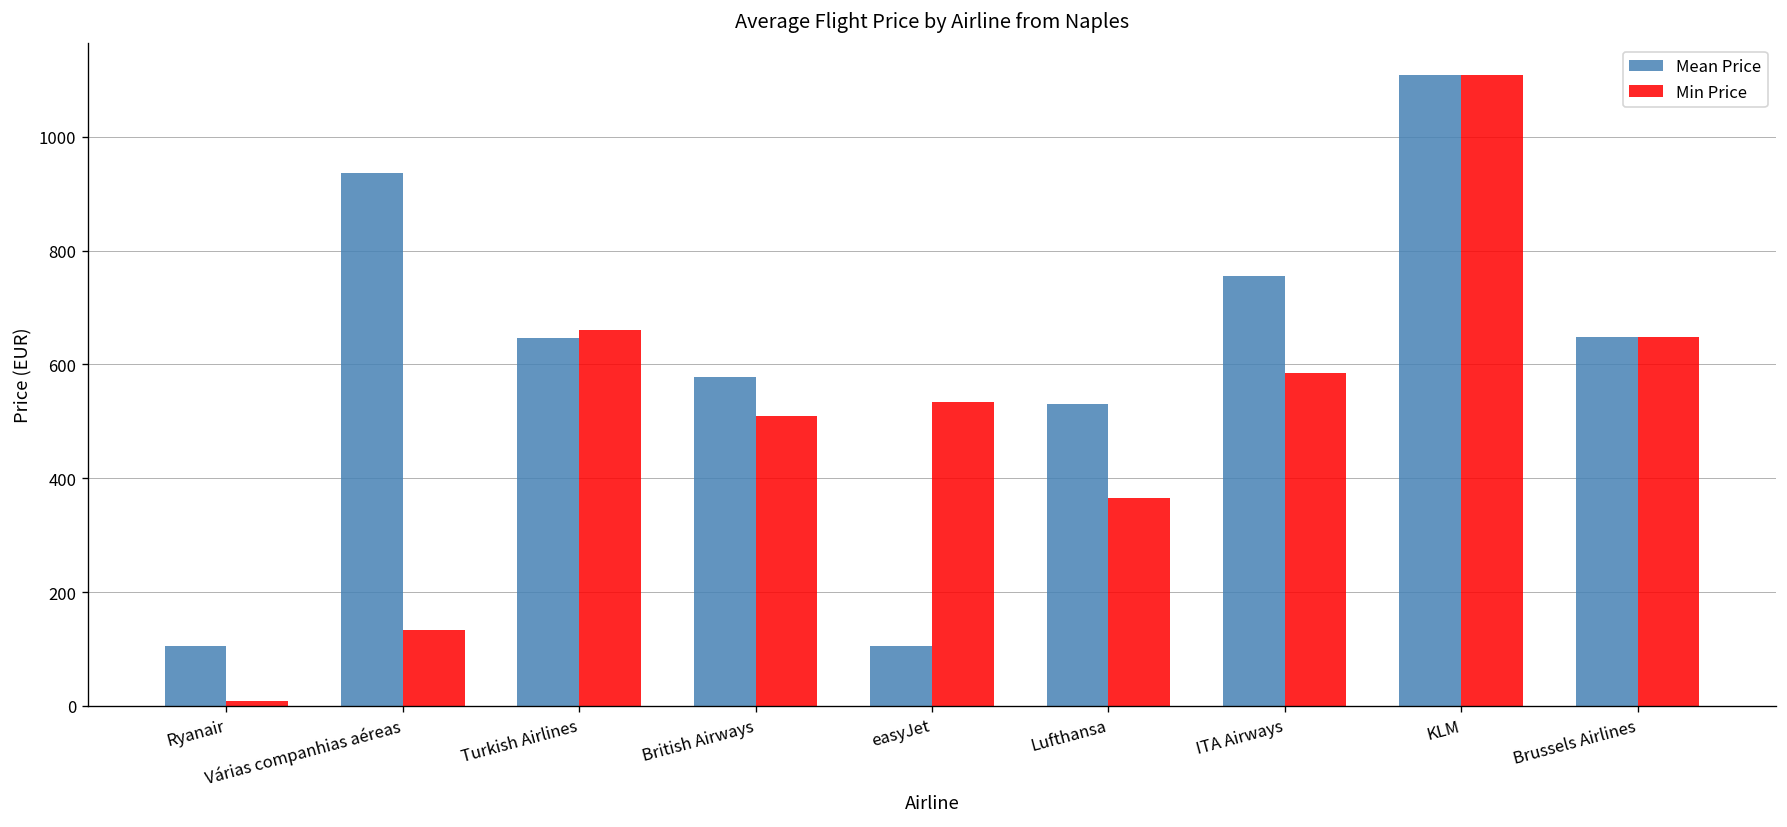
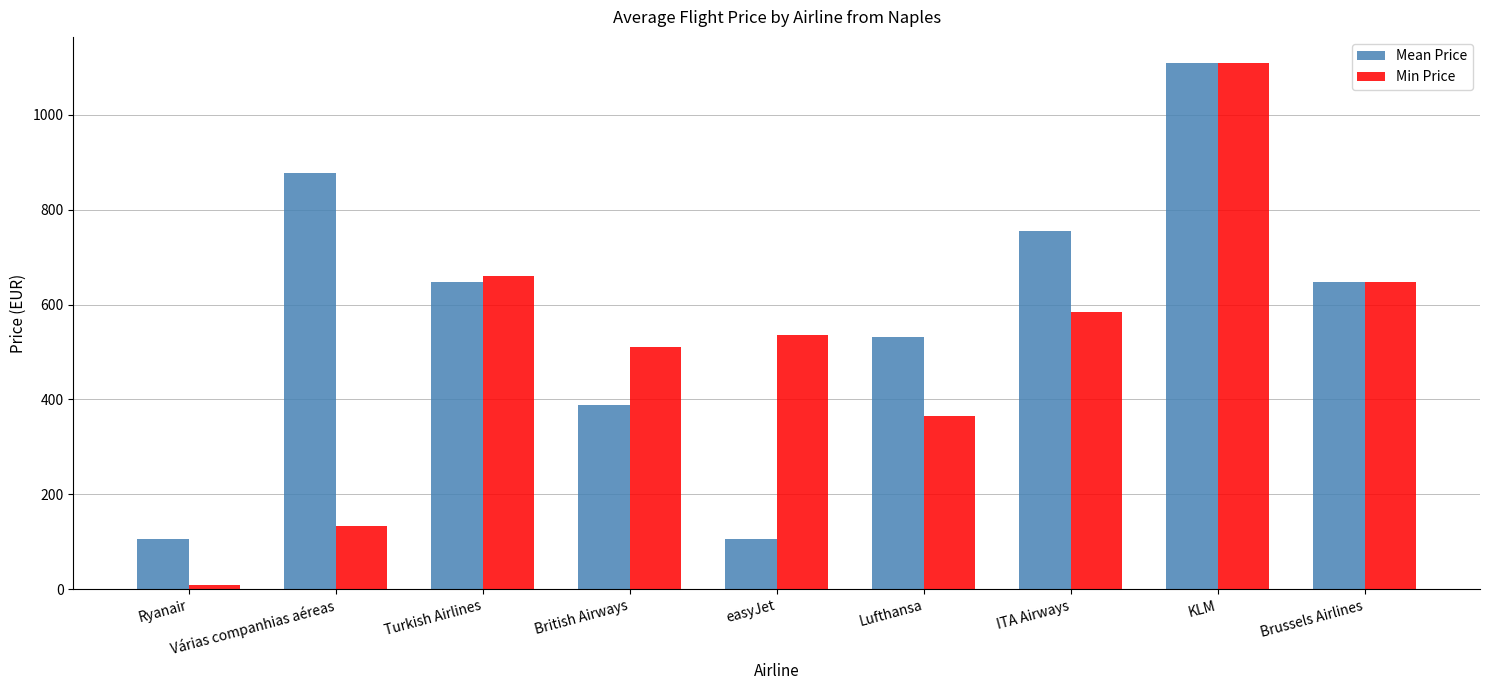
Mean Price, Várias companhias aéreas: 940 -> 880
Mean Price, British Airways: 580 -> 390
